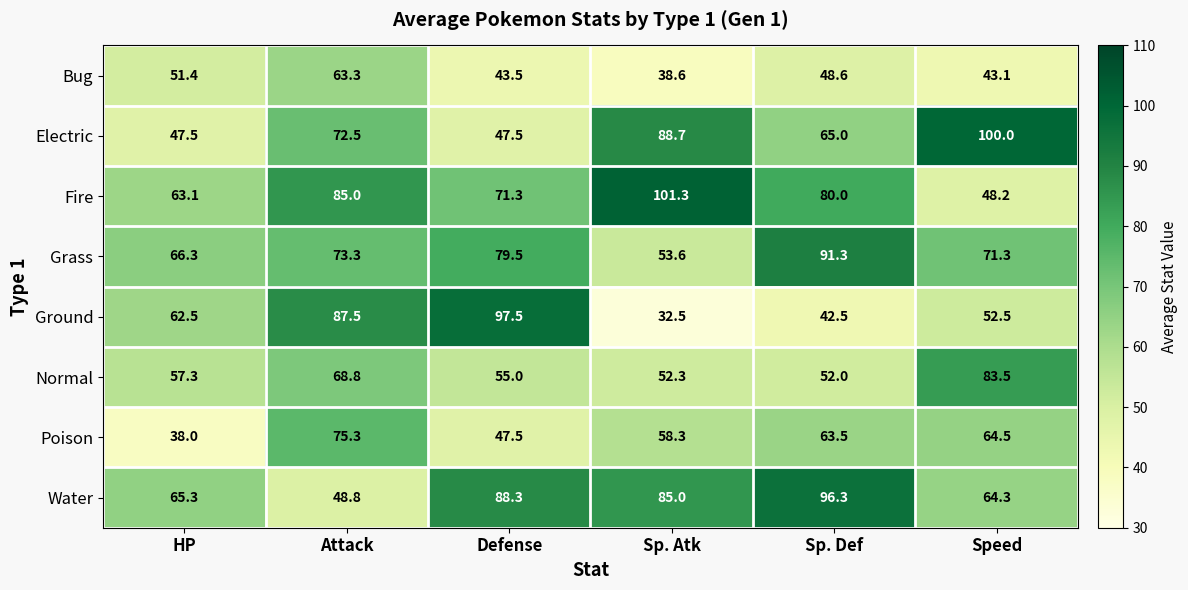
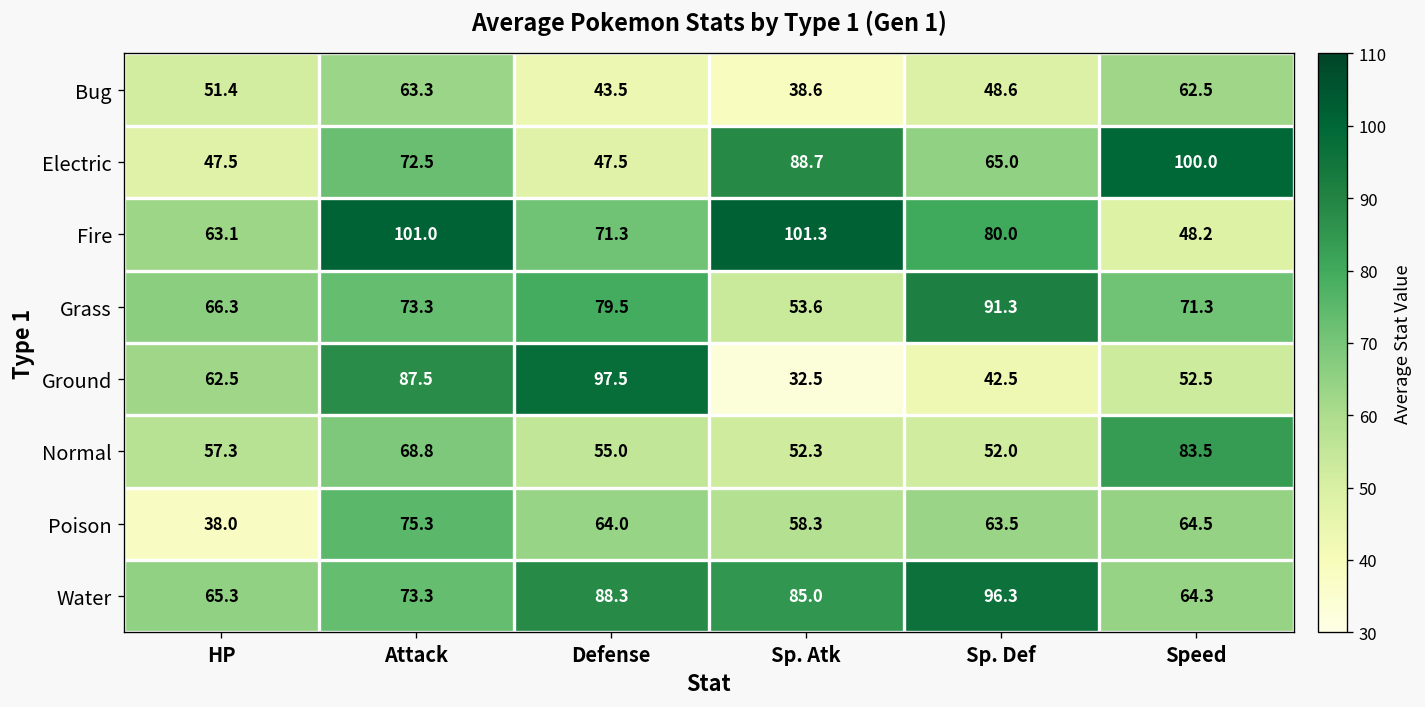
Bug, Speed: 43.1 -> 62.5
Fire, Attack: 85.0 -> 101.0
Poison, Defense: 47.5 -> 64.0
Water, Attack: 48.8 -> 73.3
